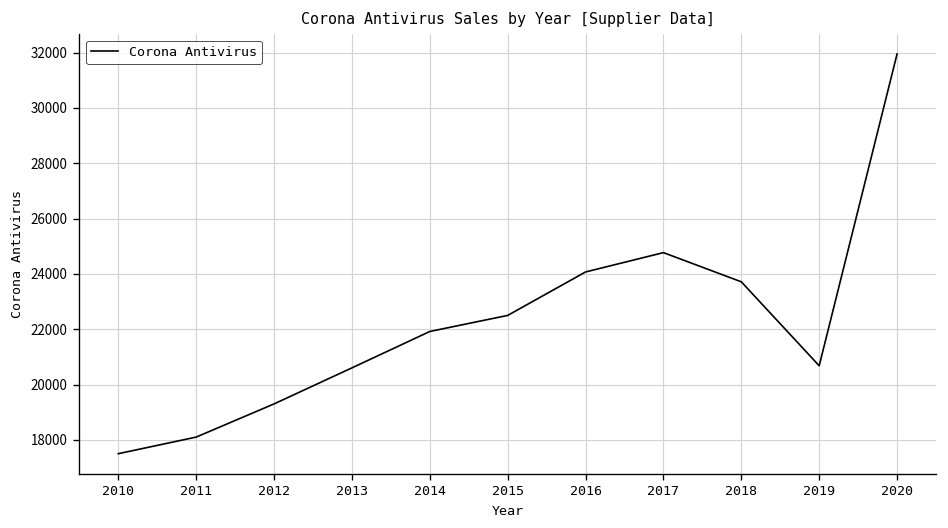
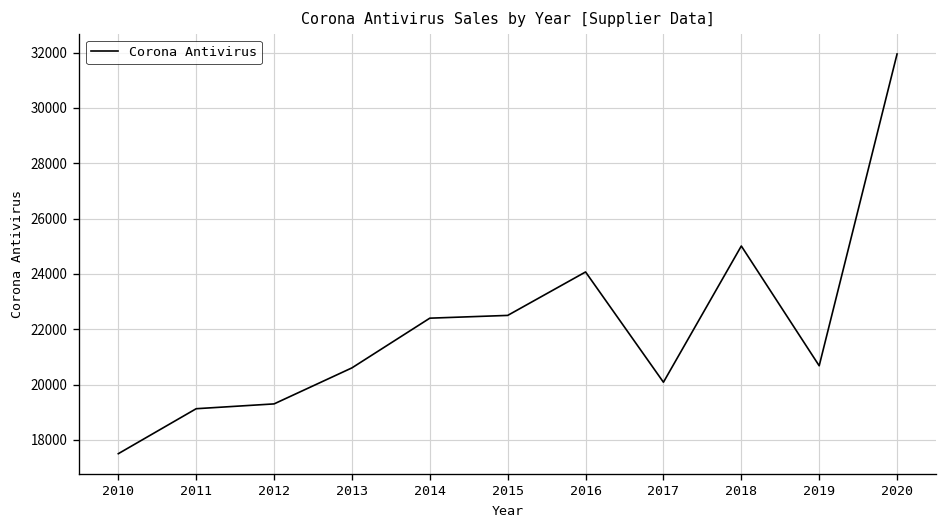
2011: 18100 -> 19100
2014: 21900 -> 22400
2017: 24800 -> 20100
2018: 23700 -> 25000
